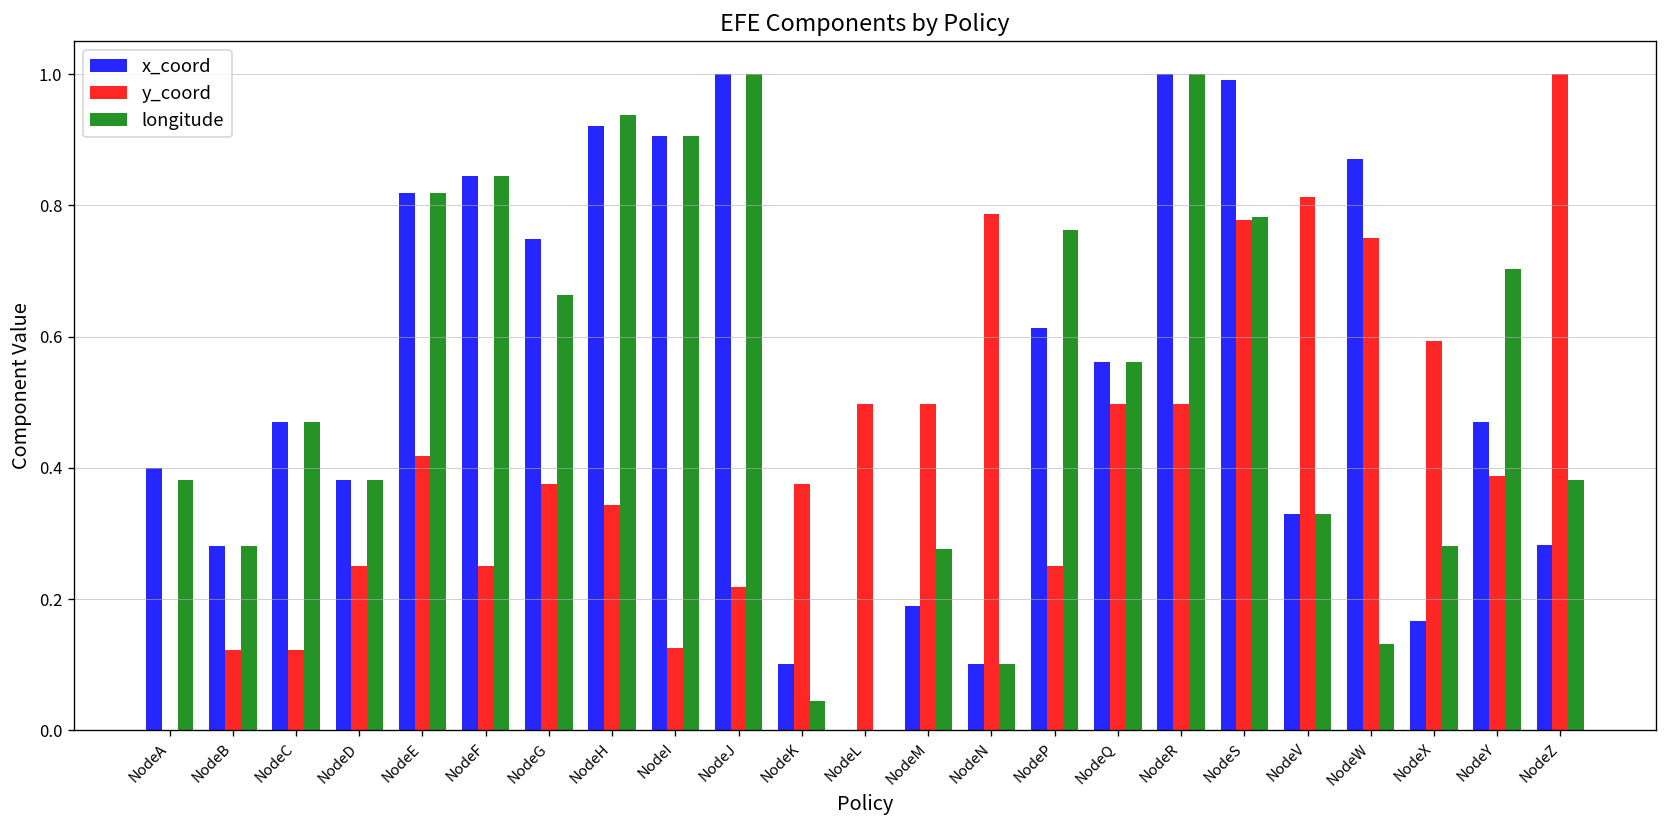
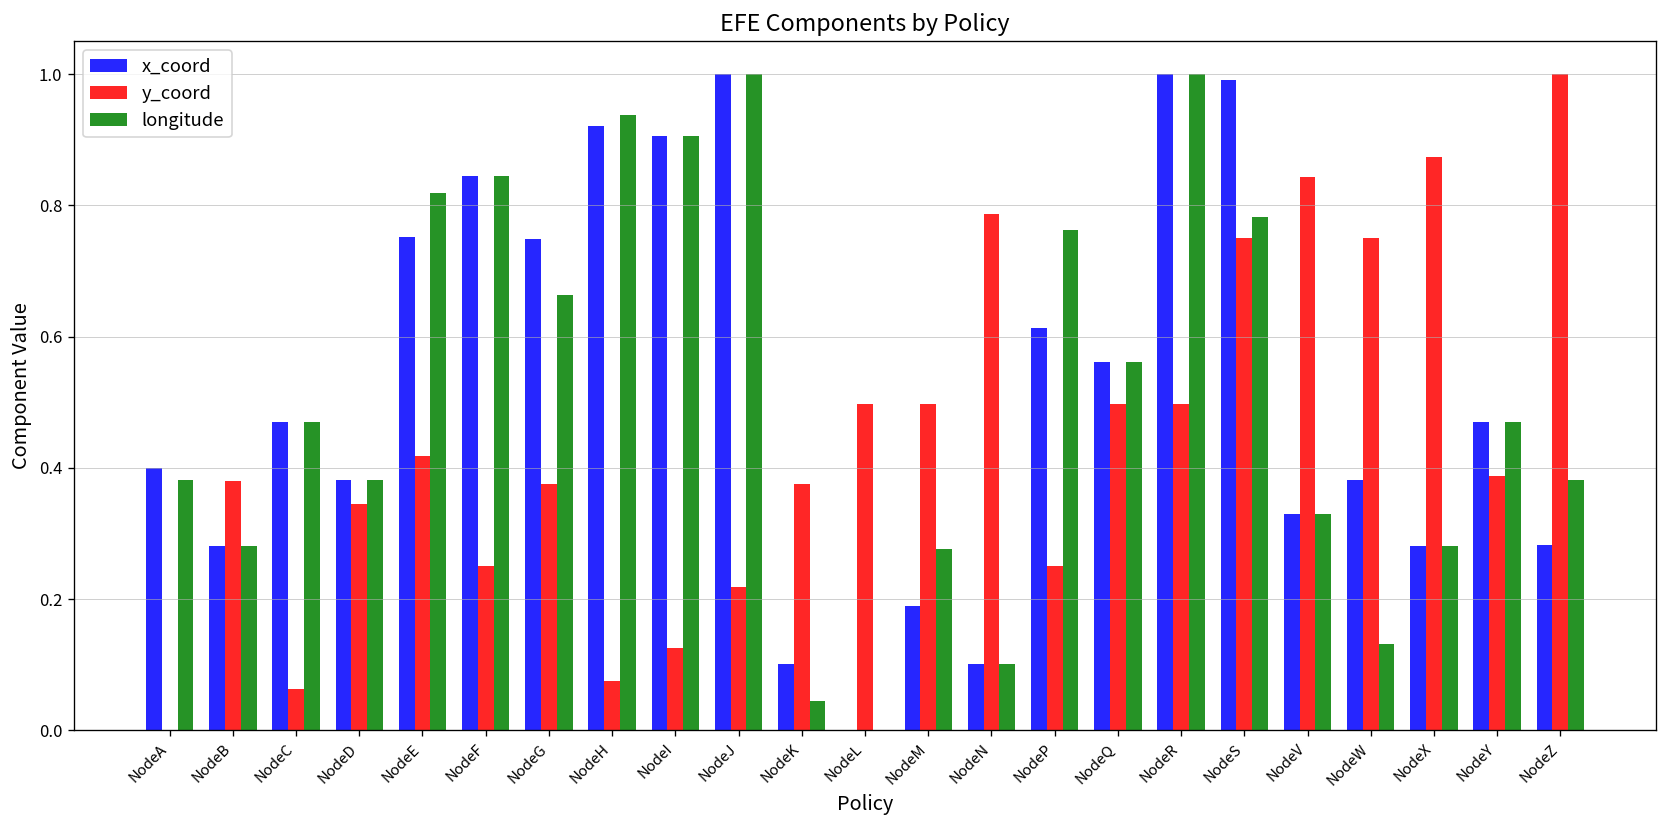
y_coord, NodeB: 0.12 -> 0.38
y_coord, NodeC: 0.12 -> 0.06
y_coord, NodeD: 0.25 -> 0.35
x_coord, NodeE: 0.82 -> 0.75
y_coord, NodeH: 0.34 -> 0.08
y_coord, NodeS: 0.78 -> 0.75
y_coord, NodeV: 0.81 -> 0.84
x_coord, NodeW: 0.87 -> 0.38
x_coord, NodeX: 0.17 -> 0.28
y_coord, NodeX: 0.59 -> 0.87
longitude, NodeY: 0.70 -> 0.47
